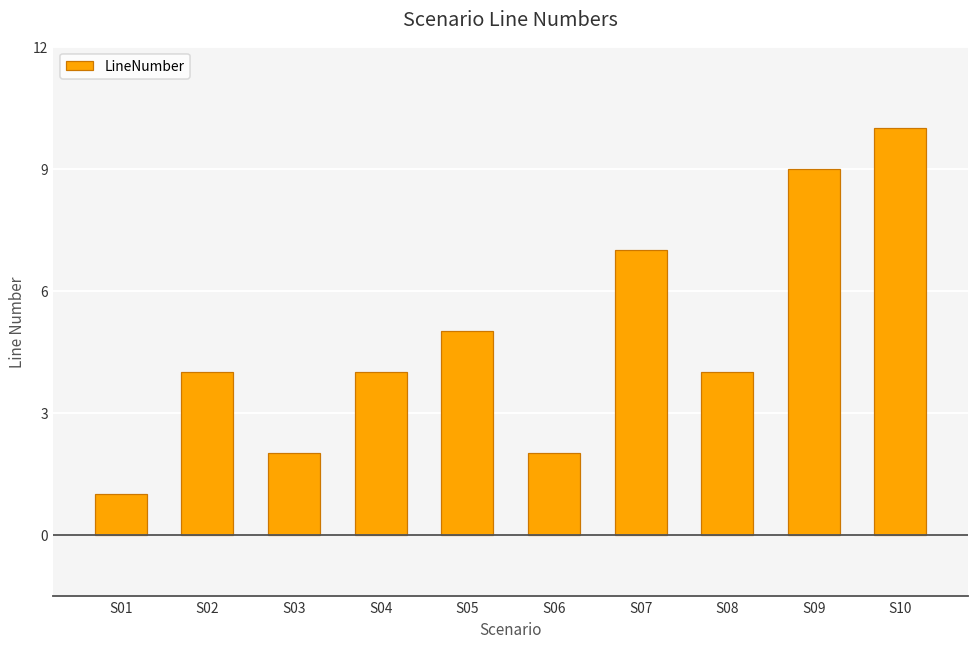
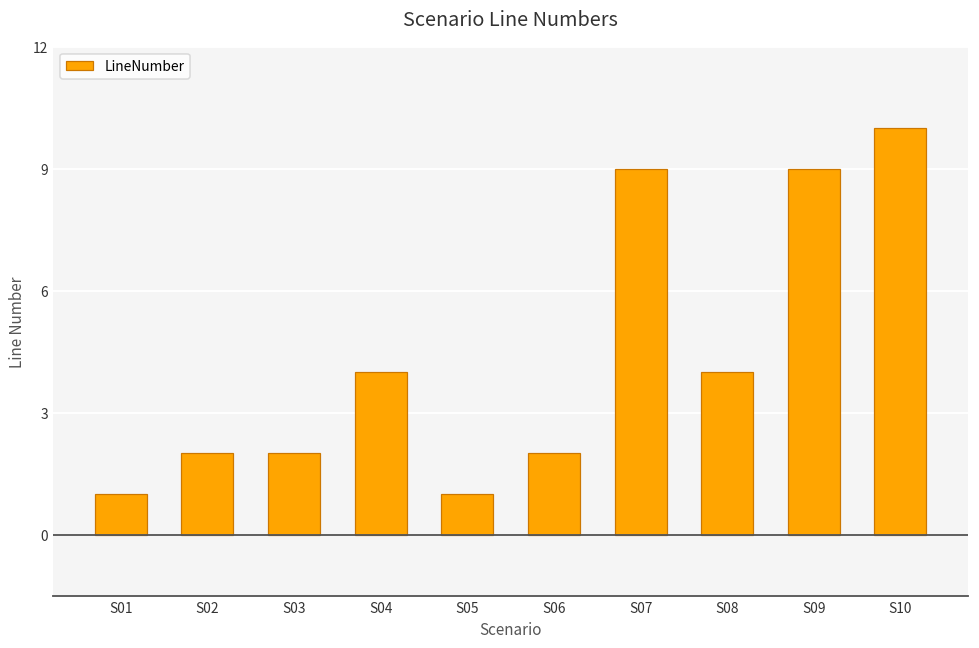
S02: 4 -> 2
S05: 5 -> 1
S07: 7 -> 9
